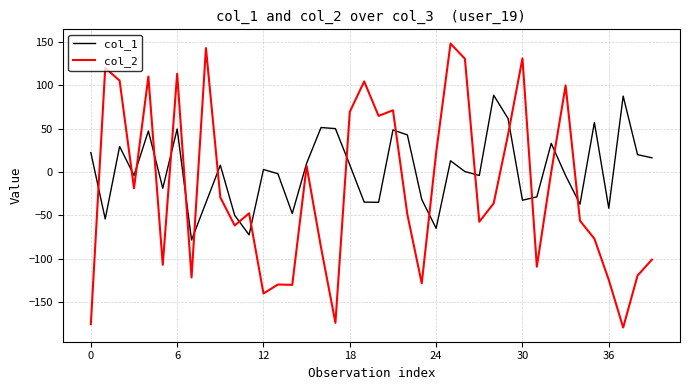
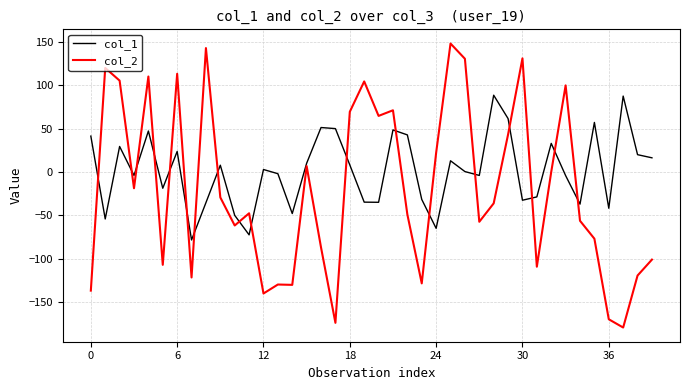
col_1, 0: 20 -> 40
col_2, 0: -180 -> -140
col_1, 6: 50 -> 20
col_2, 36: -120 -> -170
